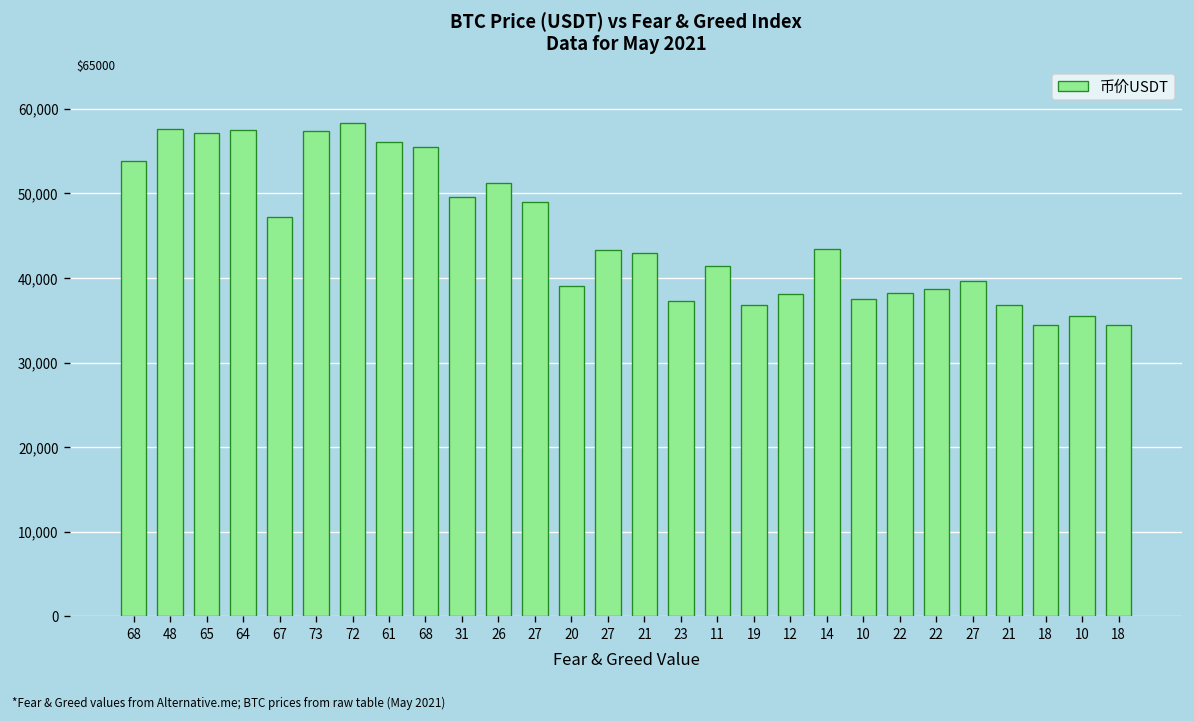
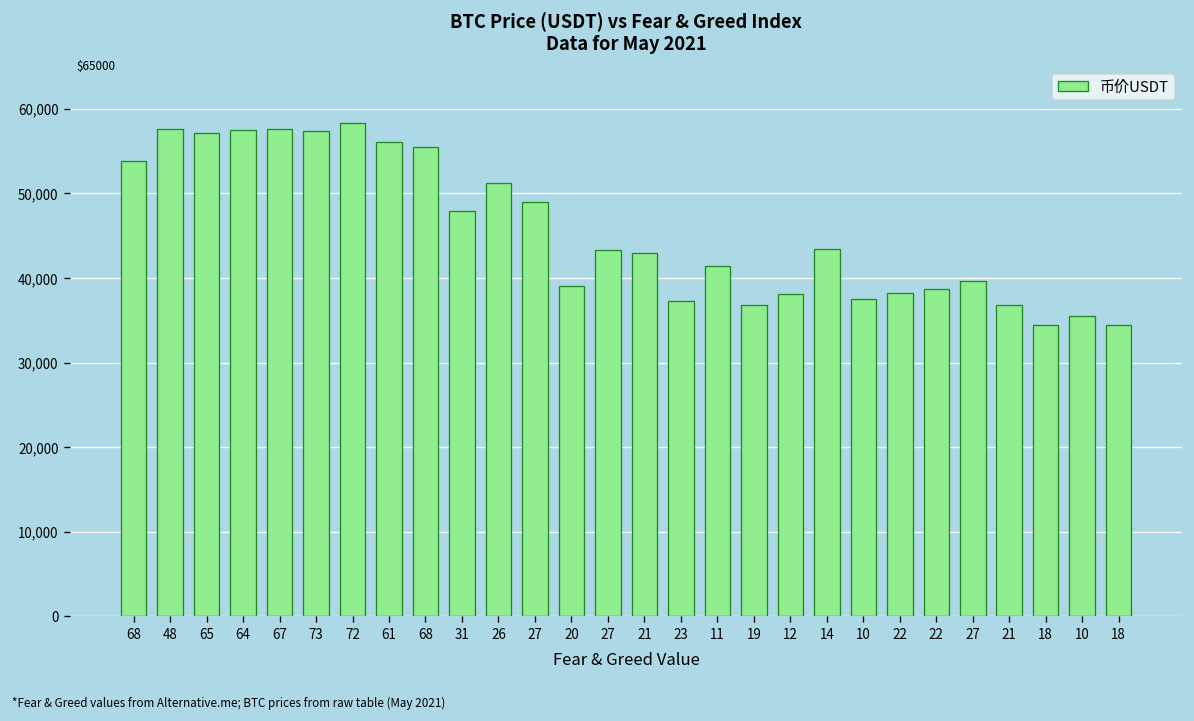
67: 47,000 -> 58,000
31: 50,000 -> 48,000
